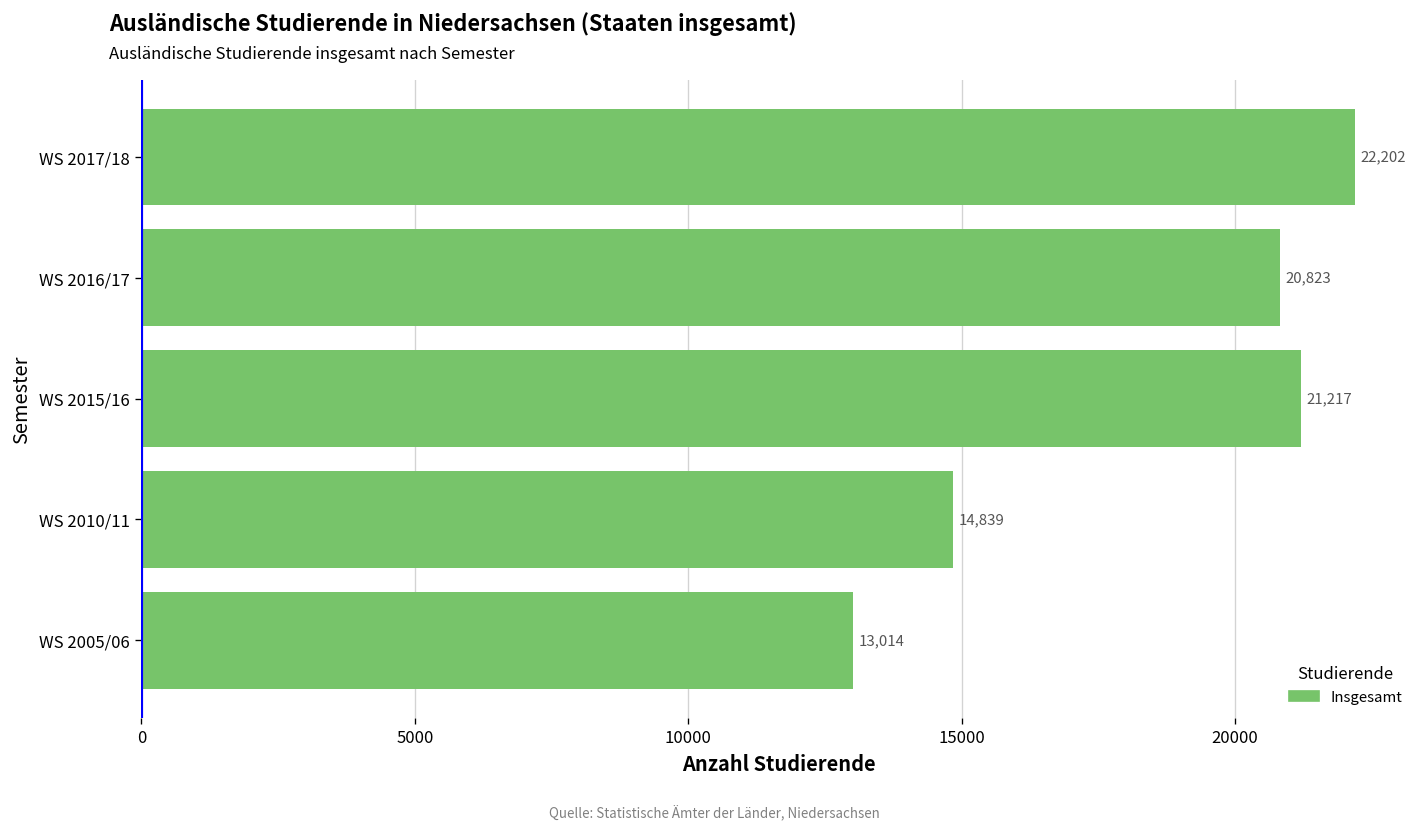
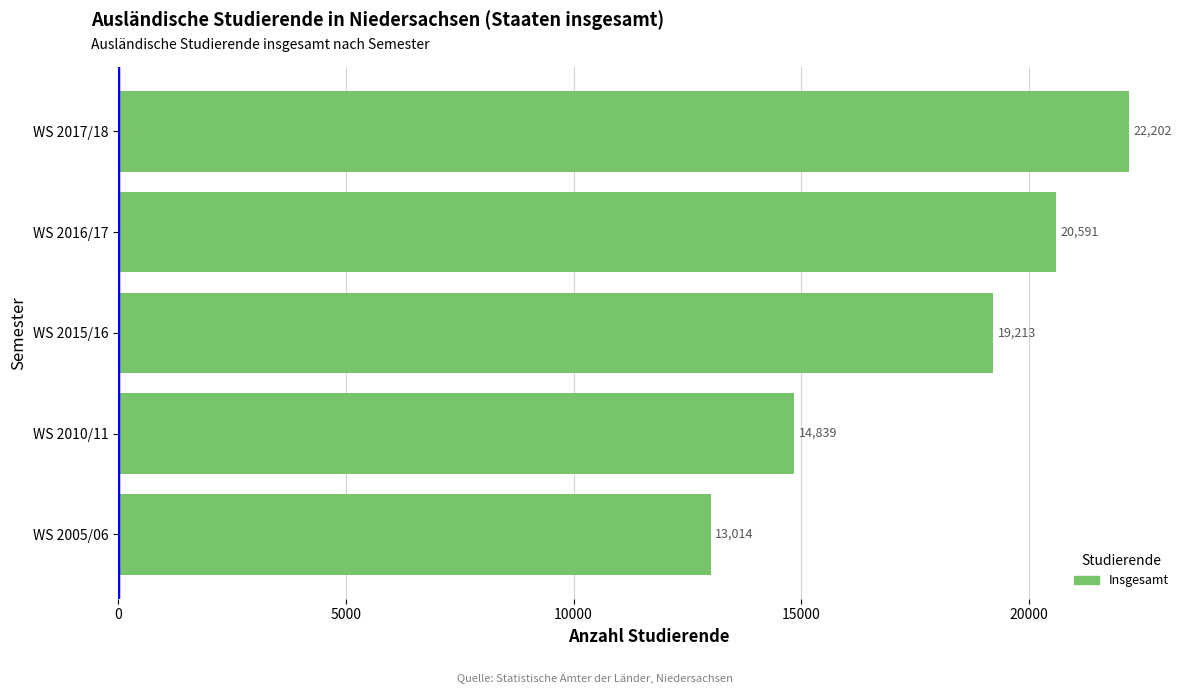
WS 2016/17: 20,823 -> 20,591
WS 2015/16: 21,217 -> 19,213
